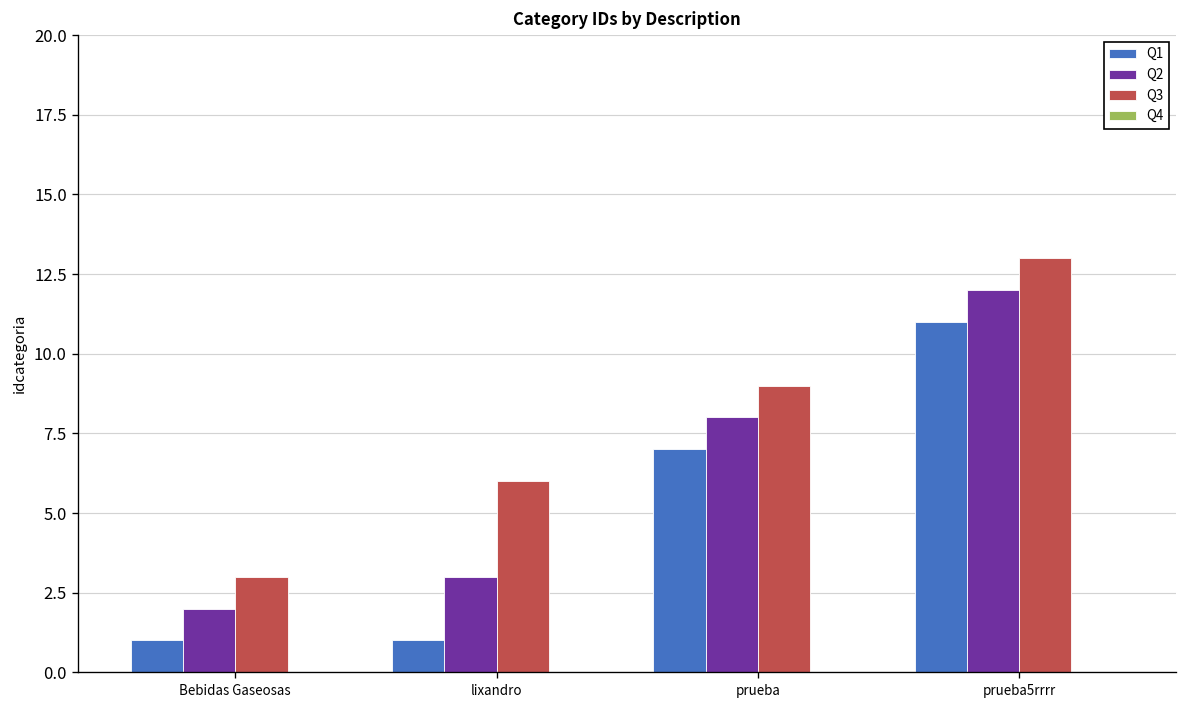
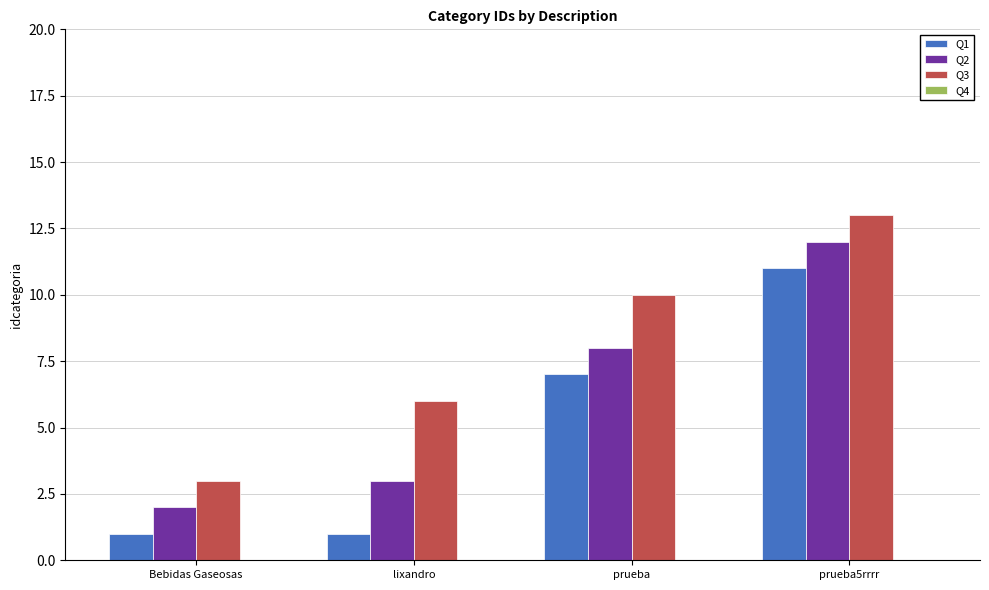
Q3, prueba: 9 -> 10
